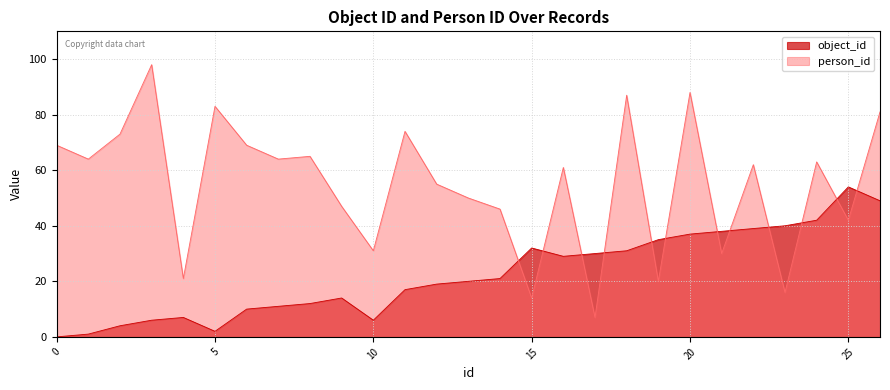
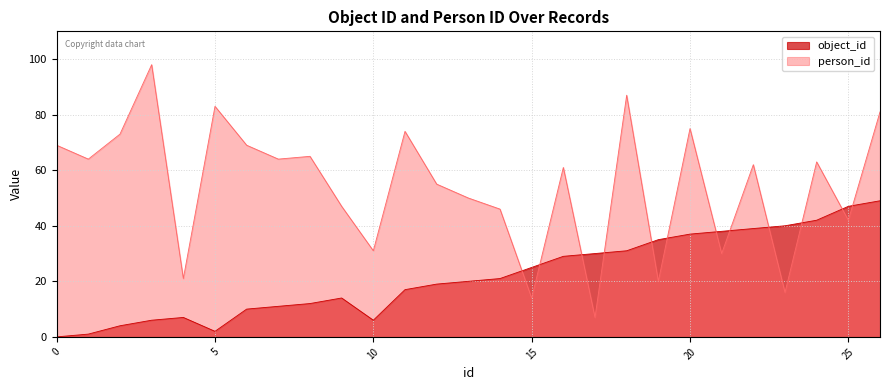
object_id, 15: 32 -> 25
person_id, 20: 88 -> 75
object_id, 25: 54 -> 47
